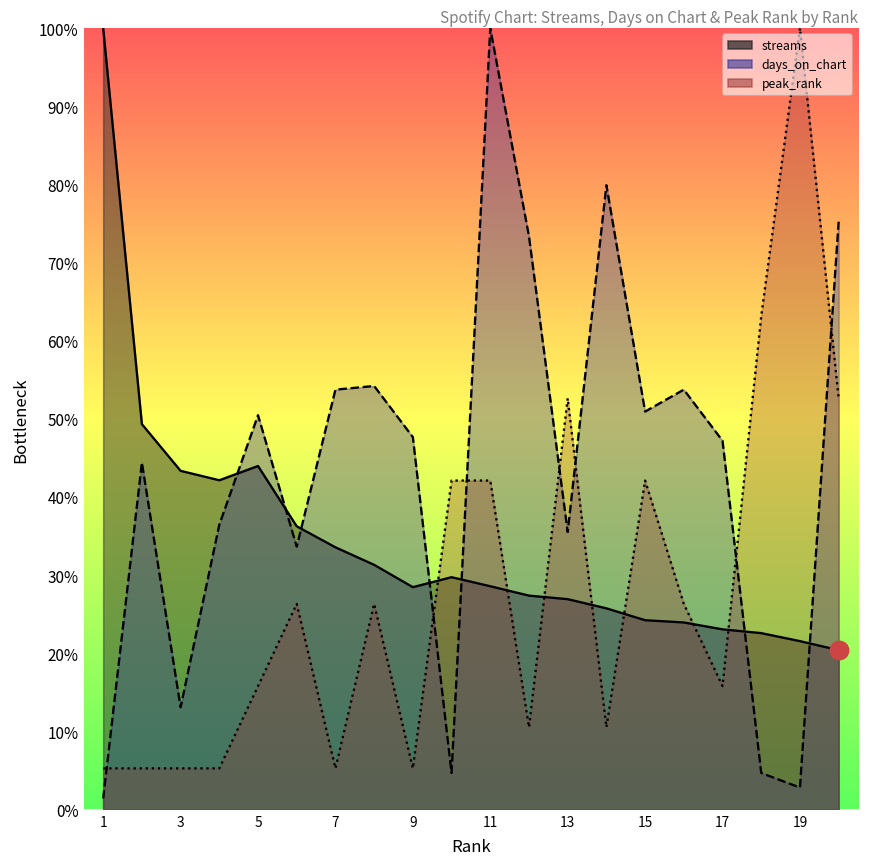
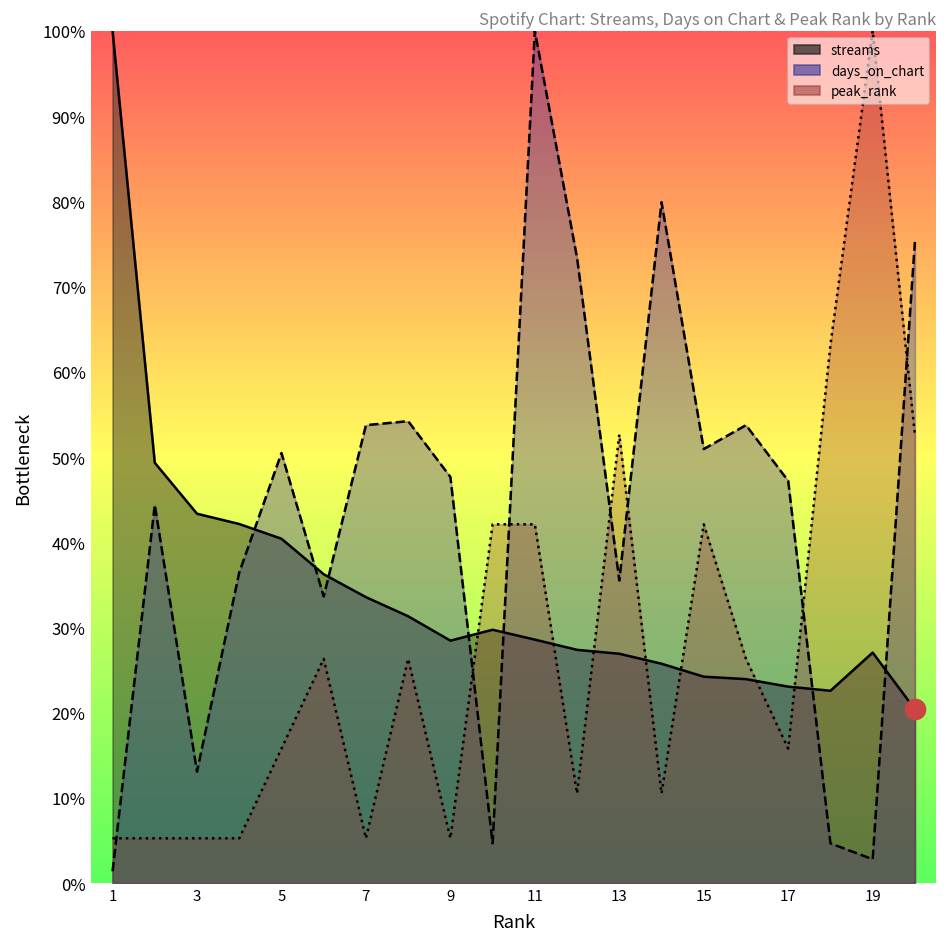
streams, 5: 44% -> 40%
streams, 19: 22% -> 27%
